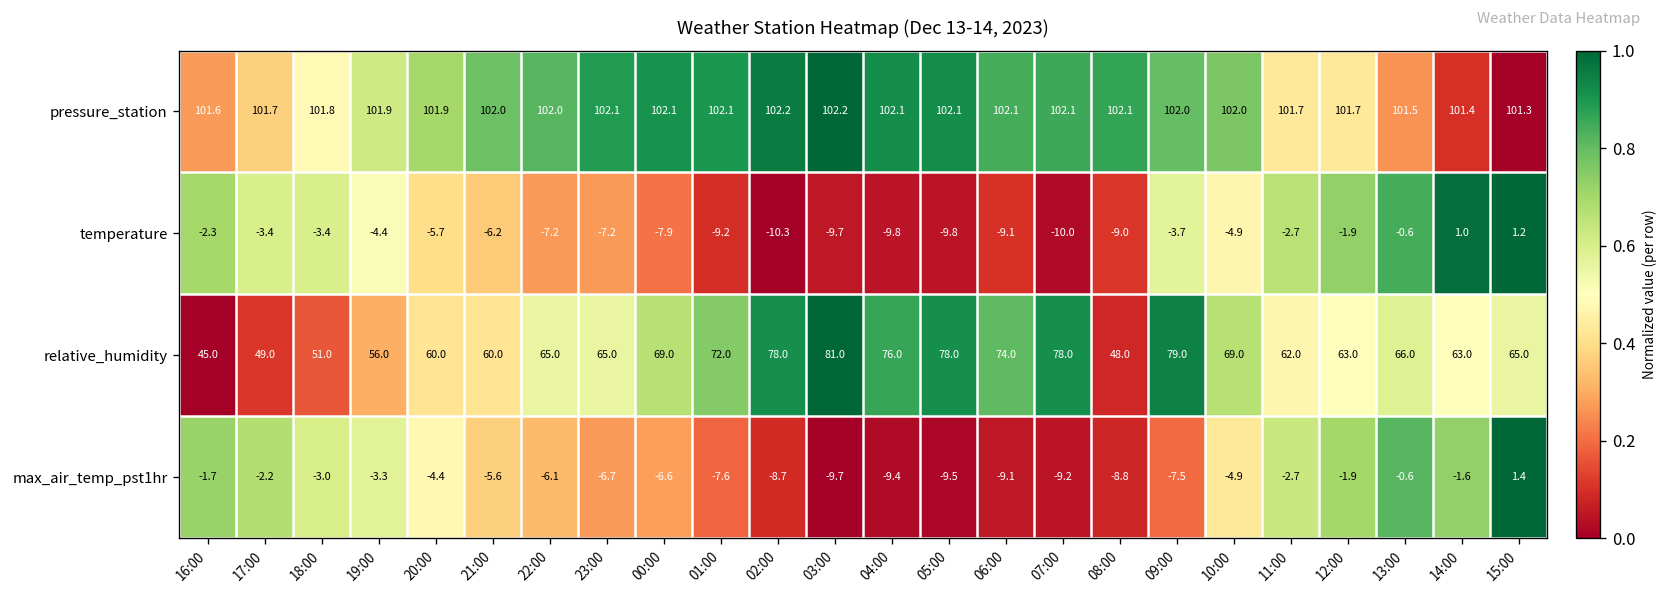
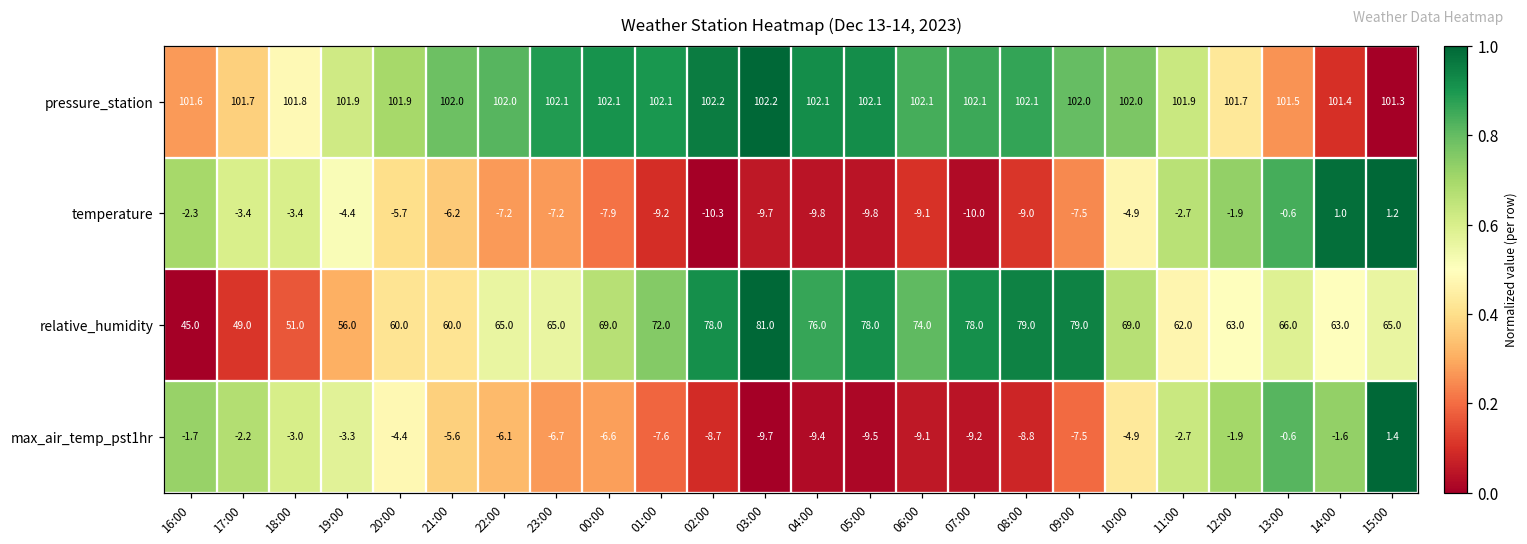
pressure_station, 11:00: 101.7 -> 101.9
temperature, 09:00: -3.7 -> -7.5
relative_humidity, 08:00: 48.0 -> 79.0
